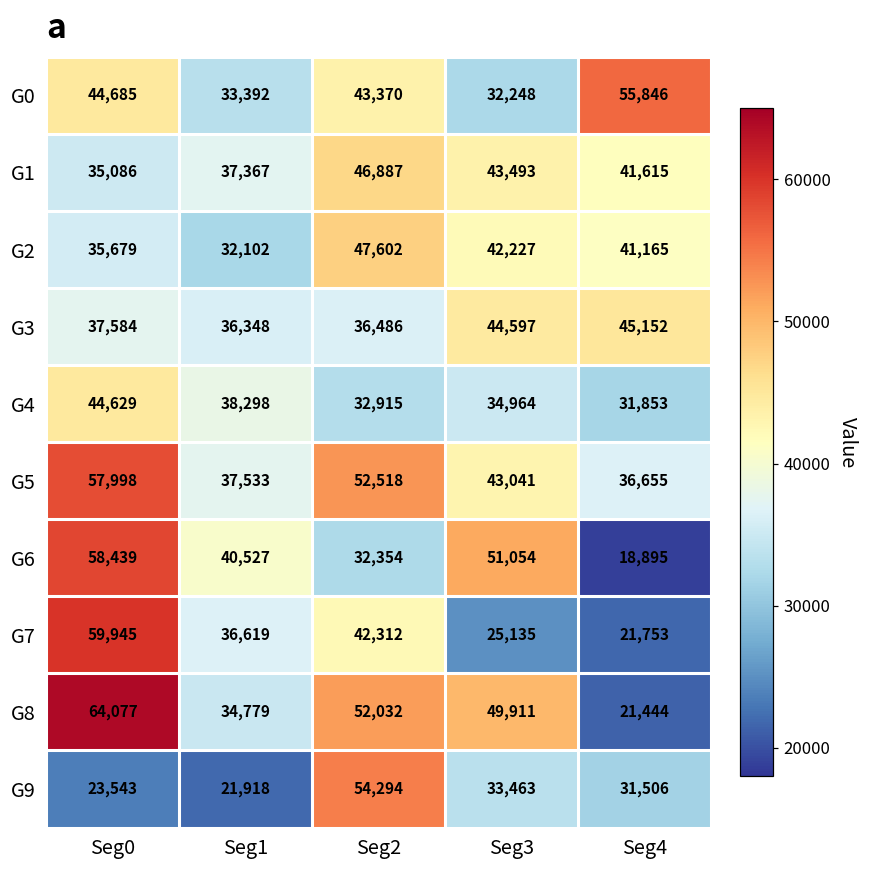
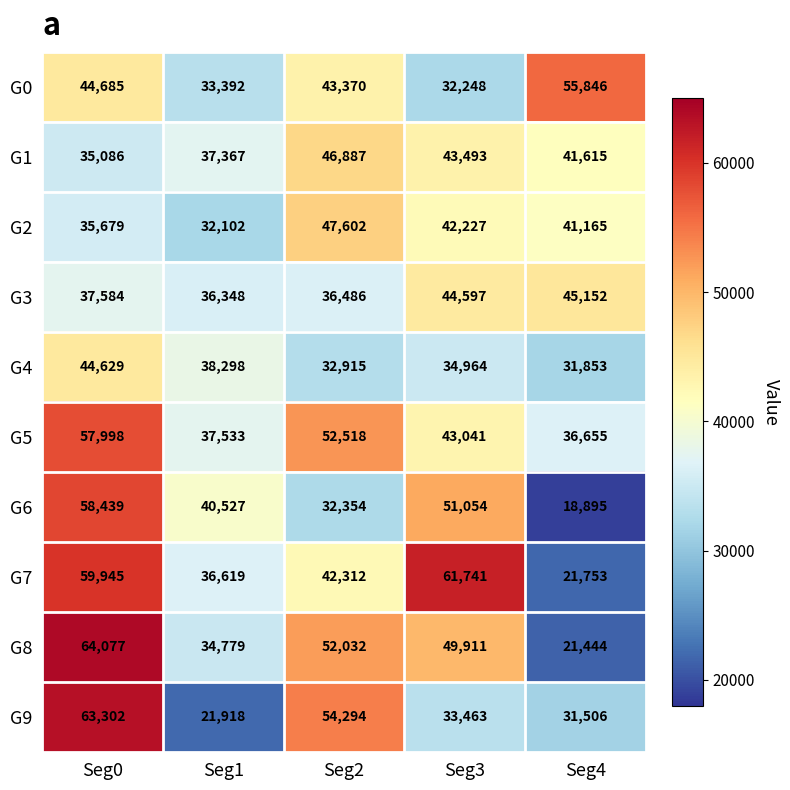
G7, Seg3: 25,135 -> 61,741
G9, Seg0: 23,543 -> 63,302
